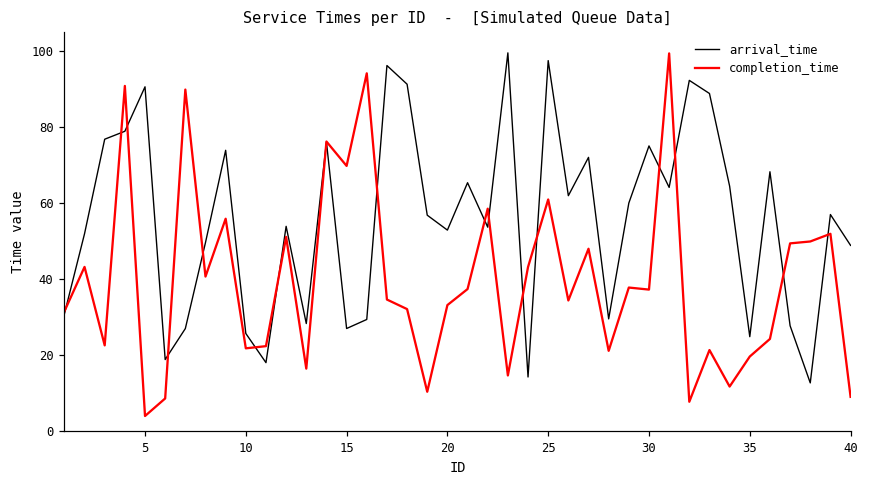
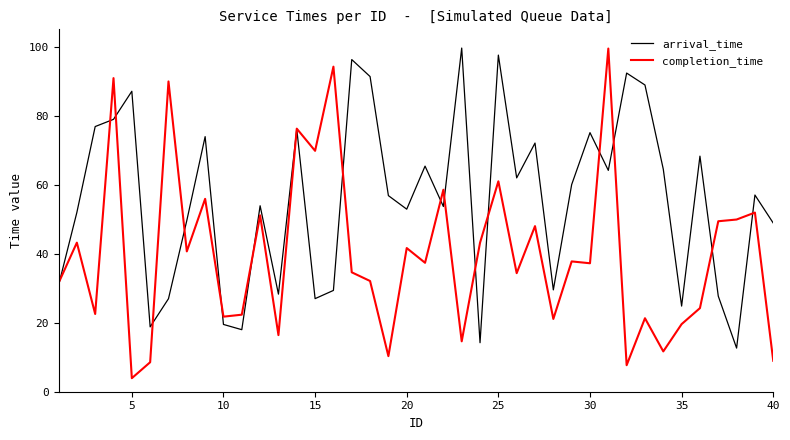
arrival_time, 5: 91 -> 87
arrival_time, 10: 26 -> 19
completion_time, 20: 33 -> 42
